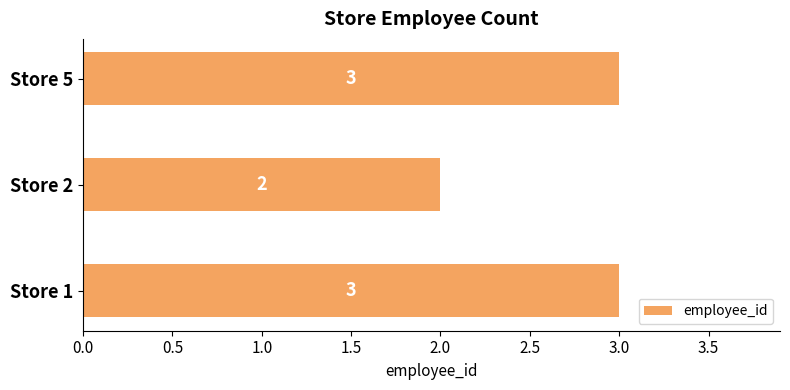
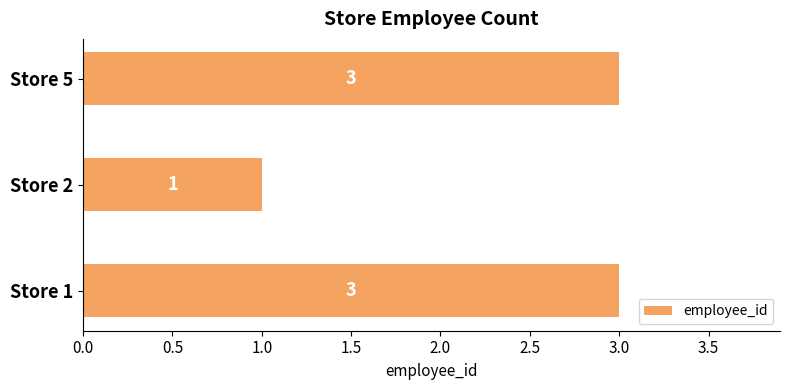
Store 2: 2 -> 1
